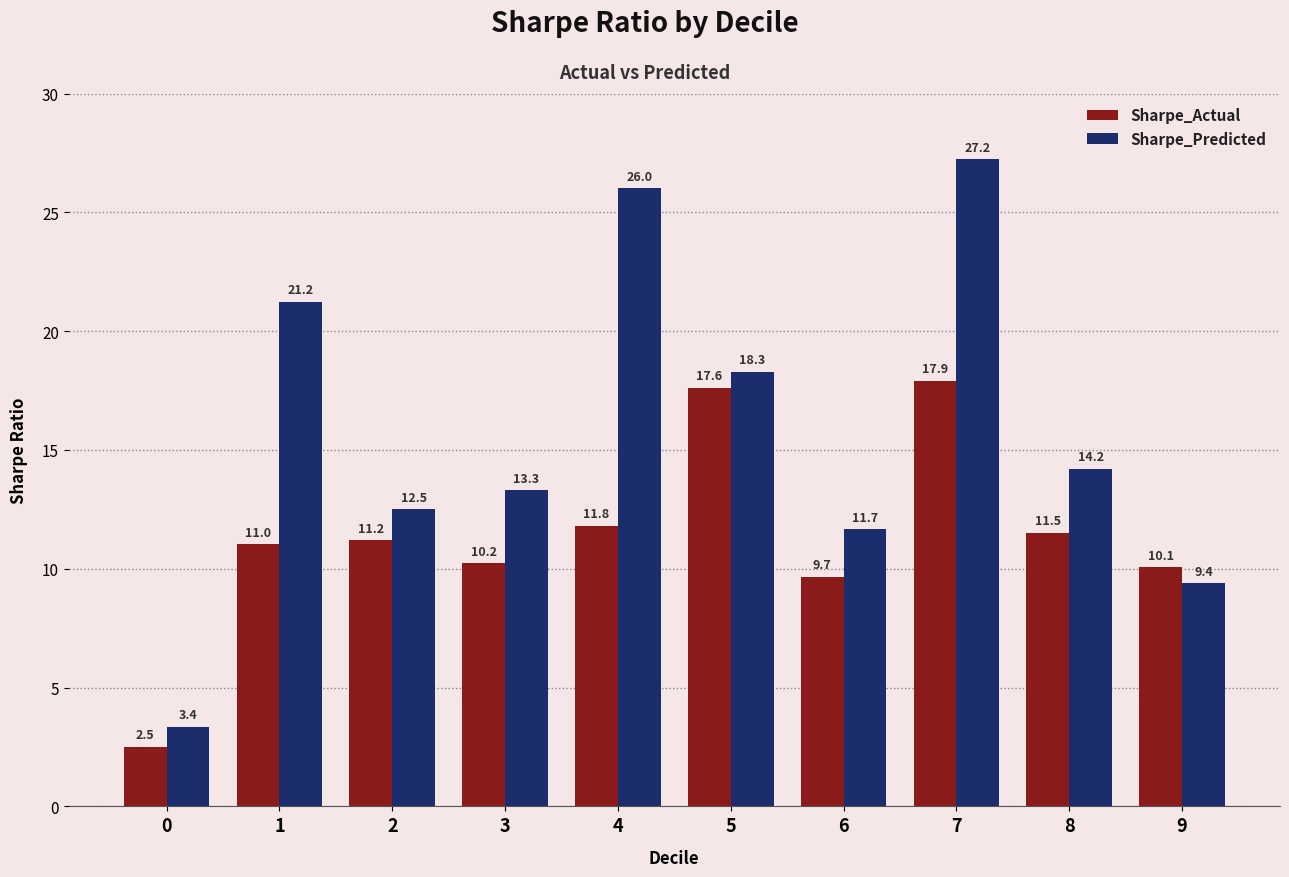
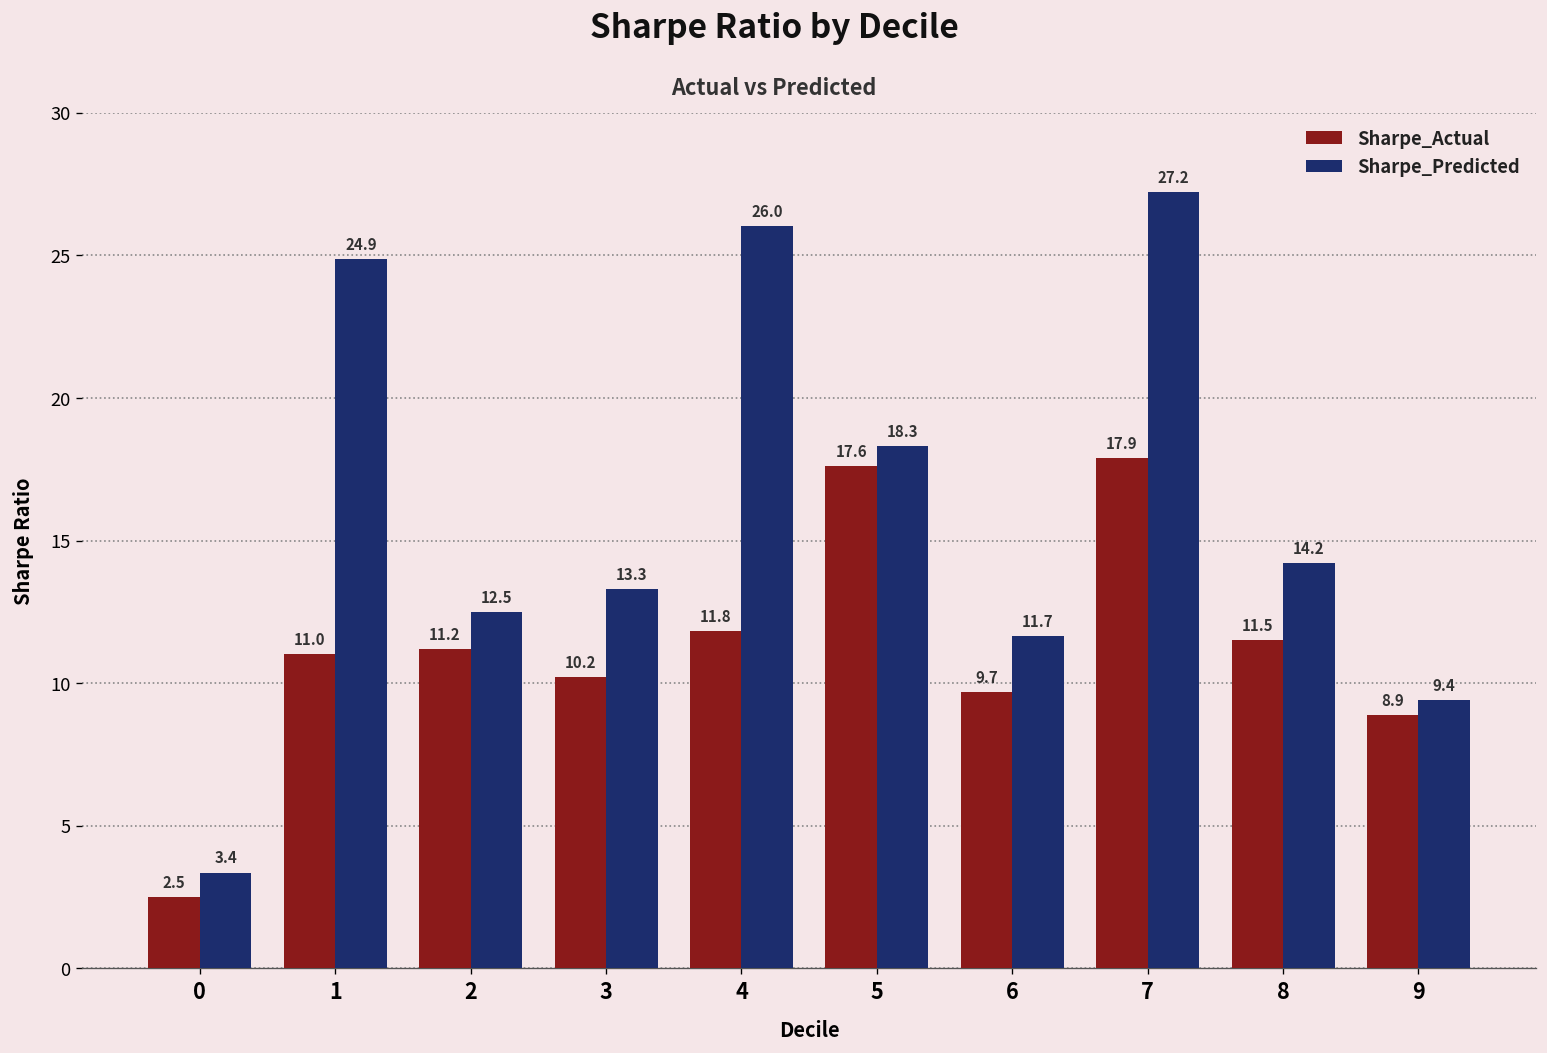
Sharpe_Predicted, 1: 21.2 -> 24.9
Sharpe_Actual, 9: 10.1 -> 8.9
